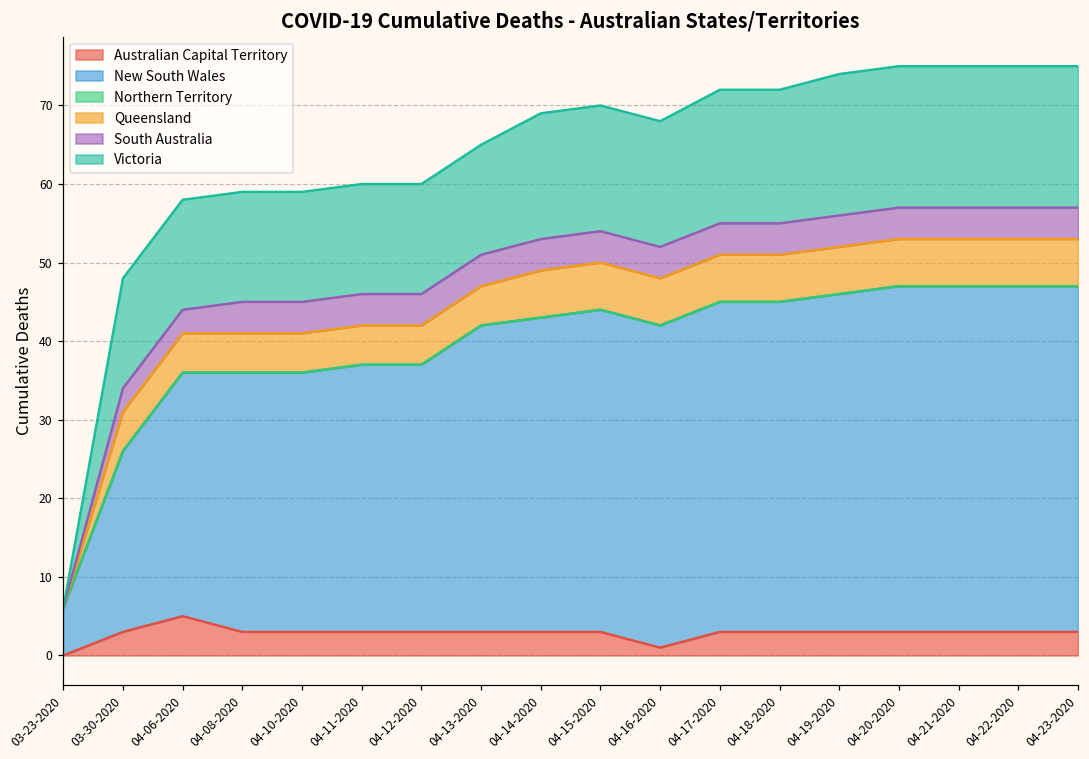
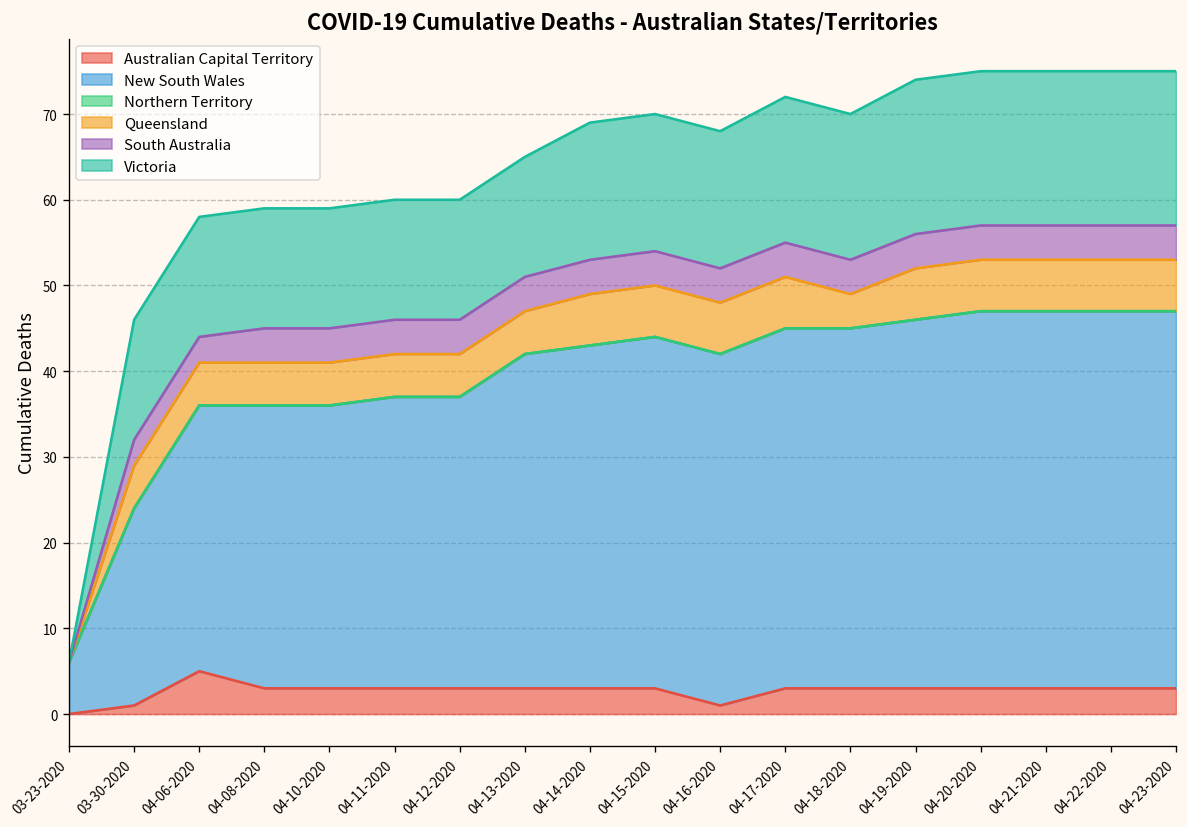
Australian Capital Territory, 03-30-2020: 3 -> 1
Queensland, 04-18-2020: 6 -> 4
